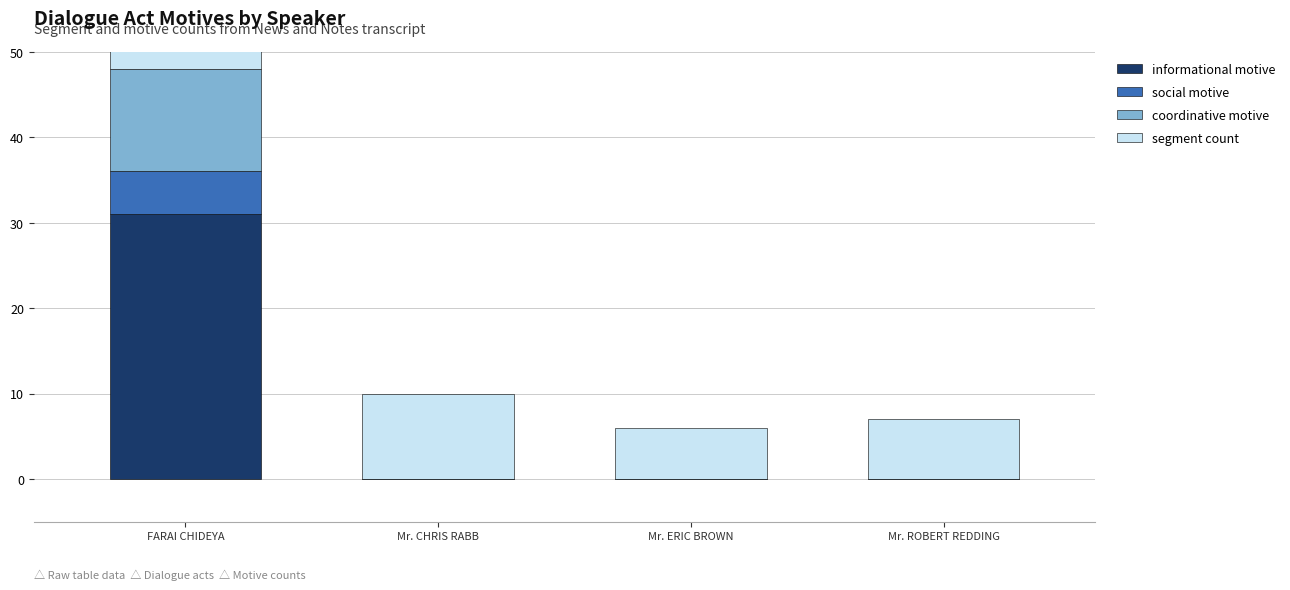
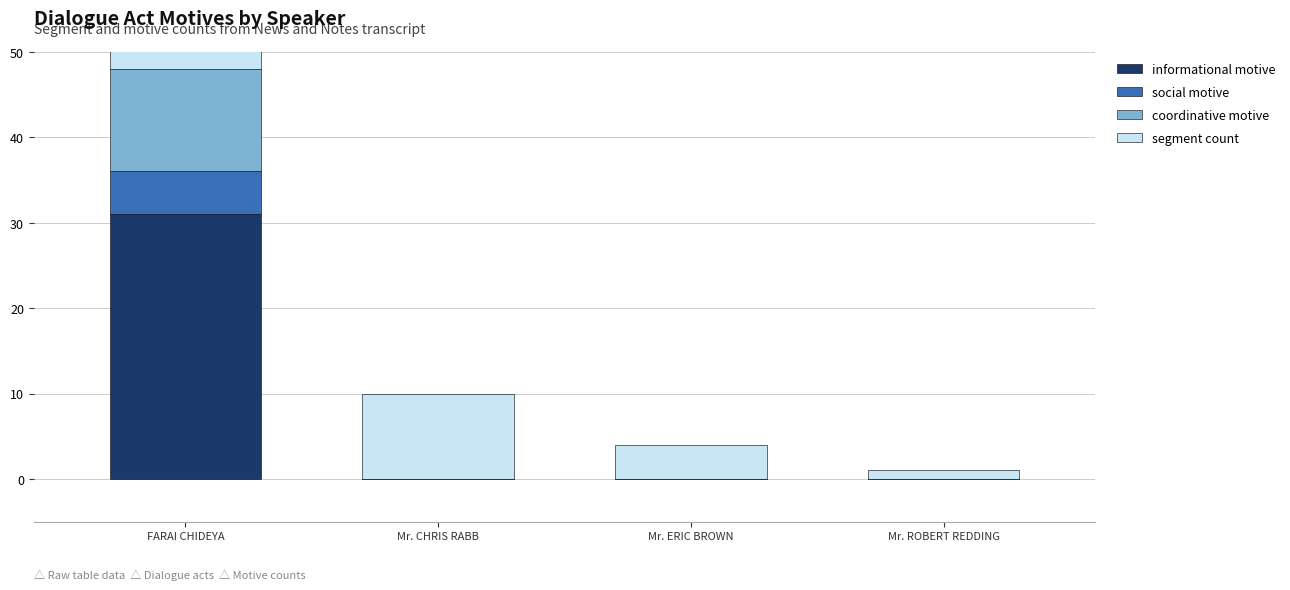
segment count, Mr. ERIC BROWN: 6 -> 4
segment count, Mr. ROBERT REDDING: 7 -> 1
